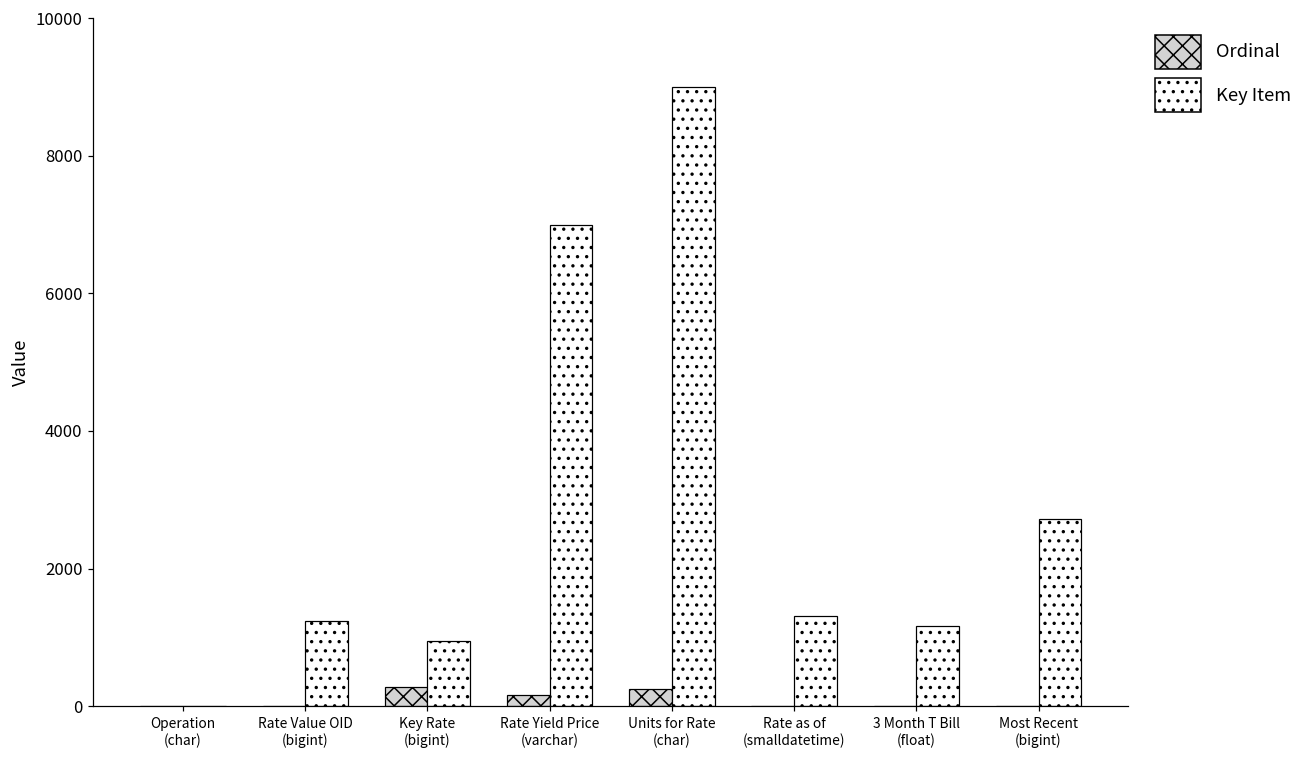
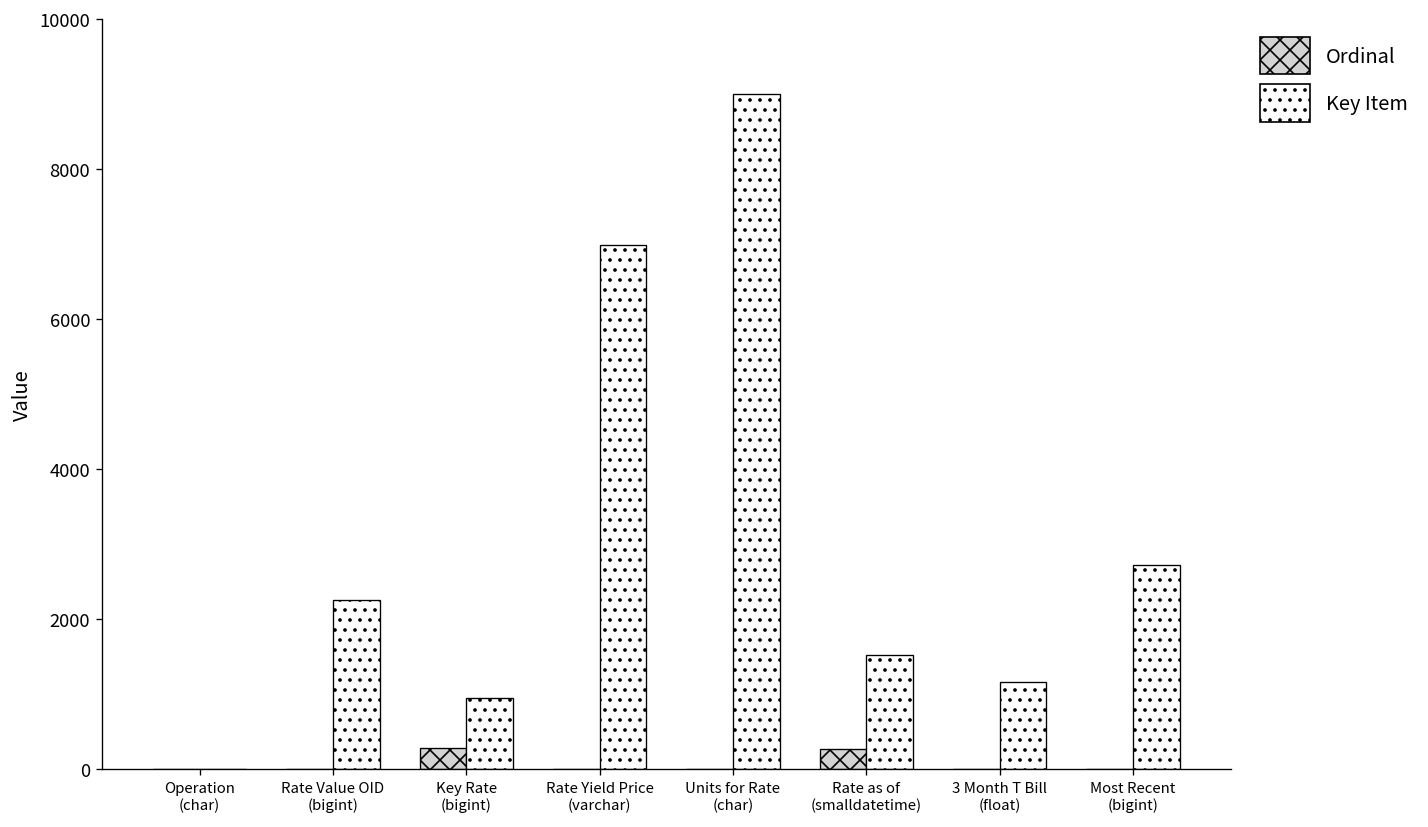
Key Item, Rate Value OID (bigint): 1200 -> 2300
Ordinal, Rate Yield Price (varchar): 200 -> 0
Ordinal, Units for Rate (char): 200 -> 0
Ordinal, Rate as of (smalldatetime): 0 -> 300
Key Item, Rate as of (smalldatetime): 1300 -> 1500
